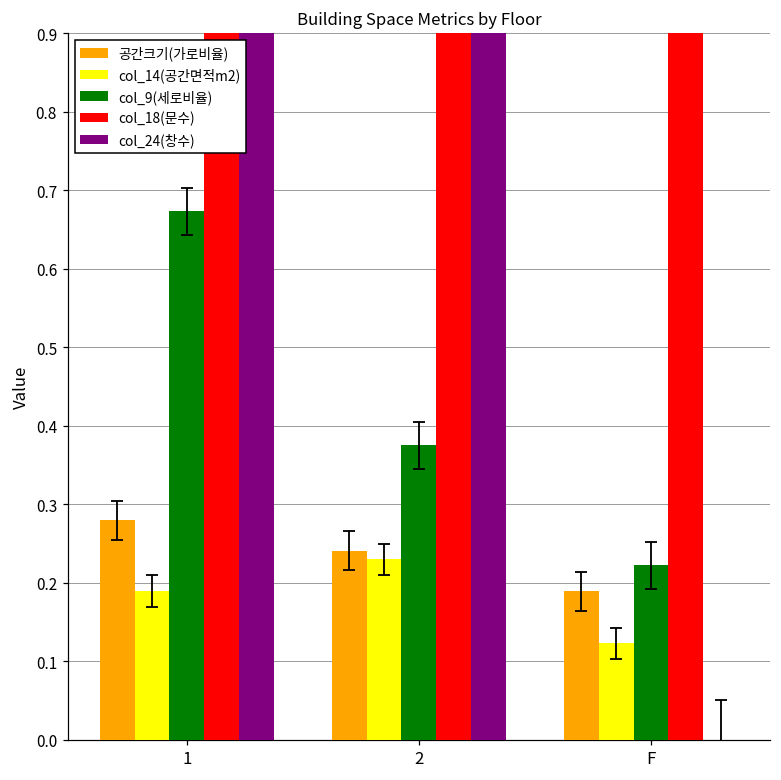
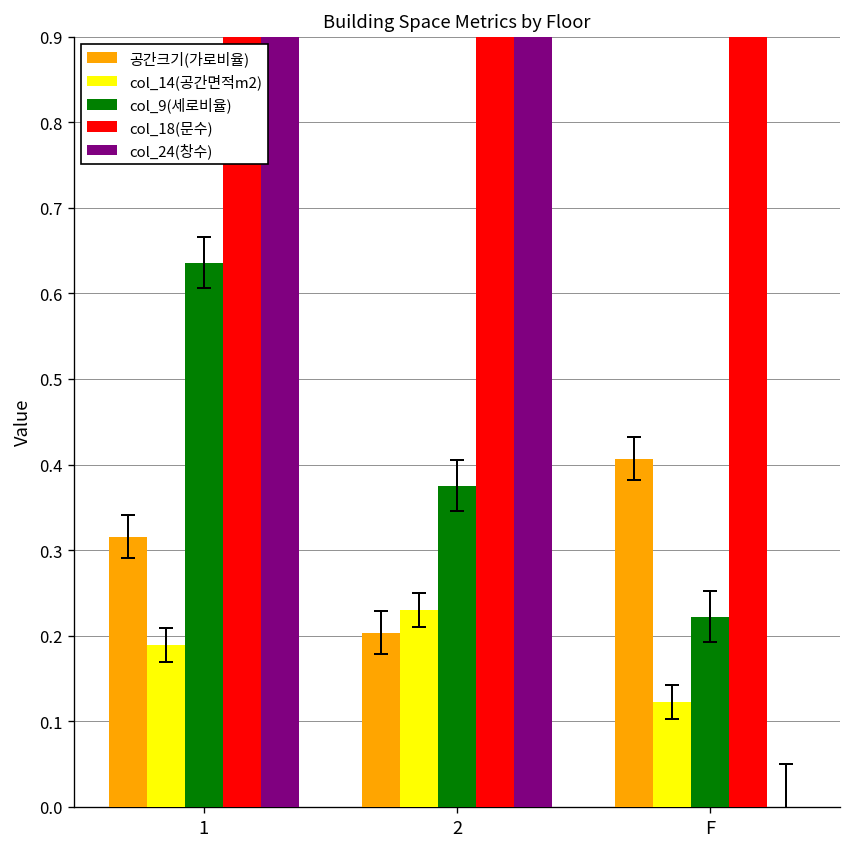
공간크기(가로비율), 1: 0.28 -> 0.32
col_9(세로비율), 1: 0.67 -> 0.64
공간크기(가로비율), 2: 0.24 -> 0.20
공간크기(가로비율), F: 0.19 -> 0.41
